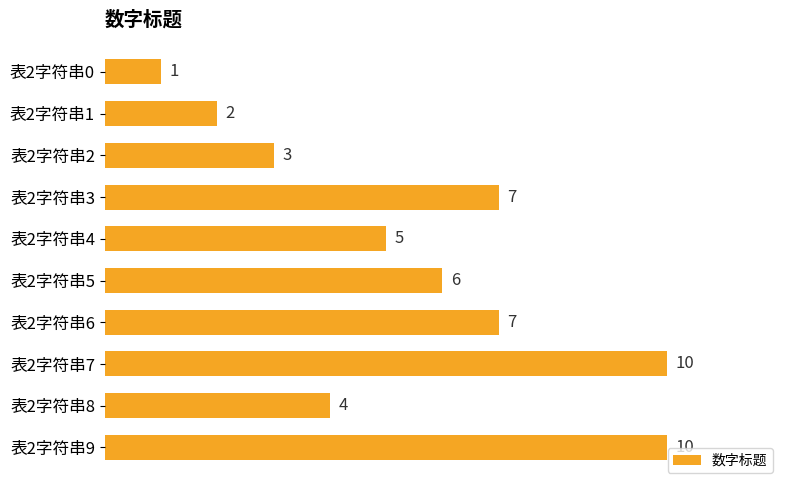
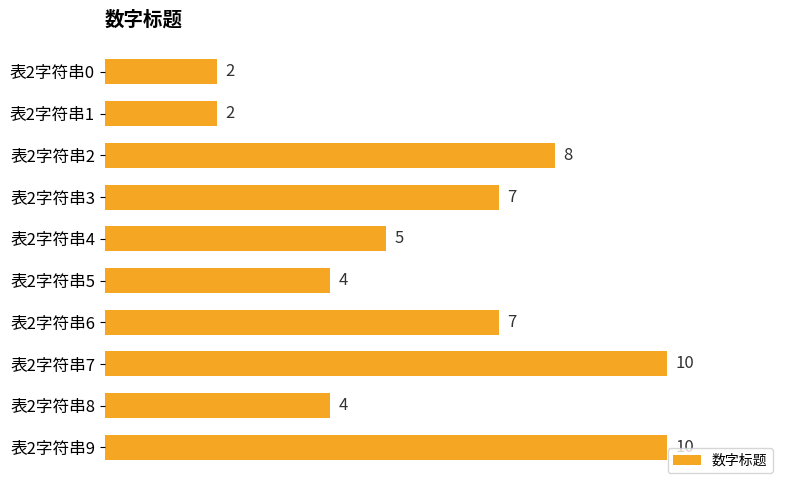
表2字符串0: 1 -> 2
表2字符串2: 3 -> 8
表2字符串5: 6 -> 4
